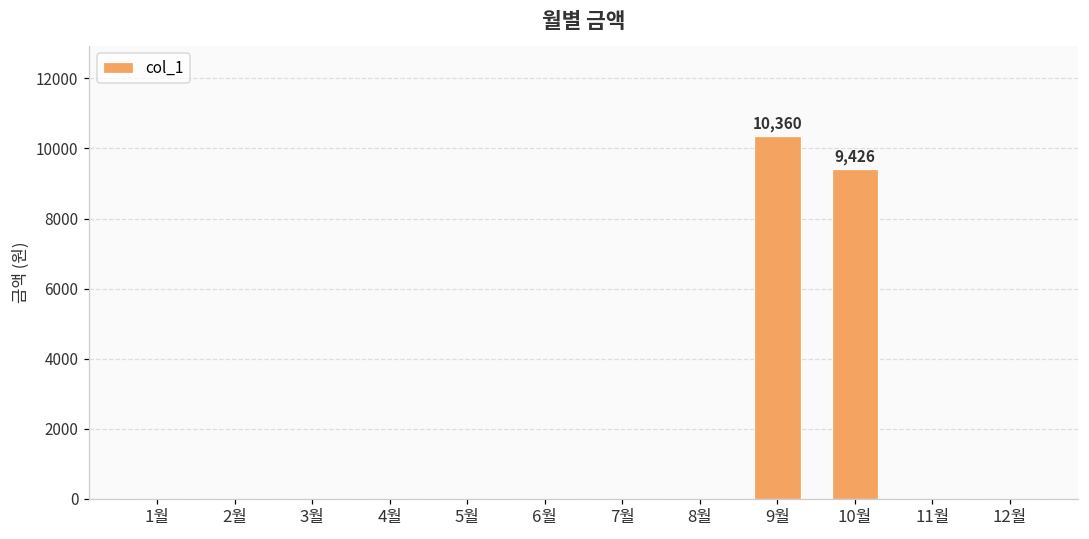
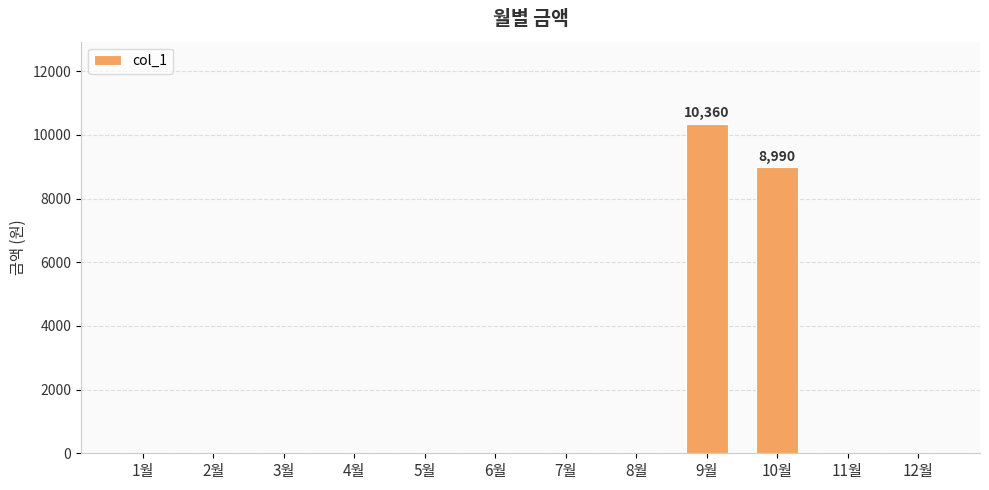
10월: 9,426 -> 8,990
